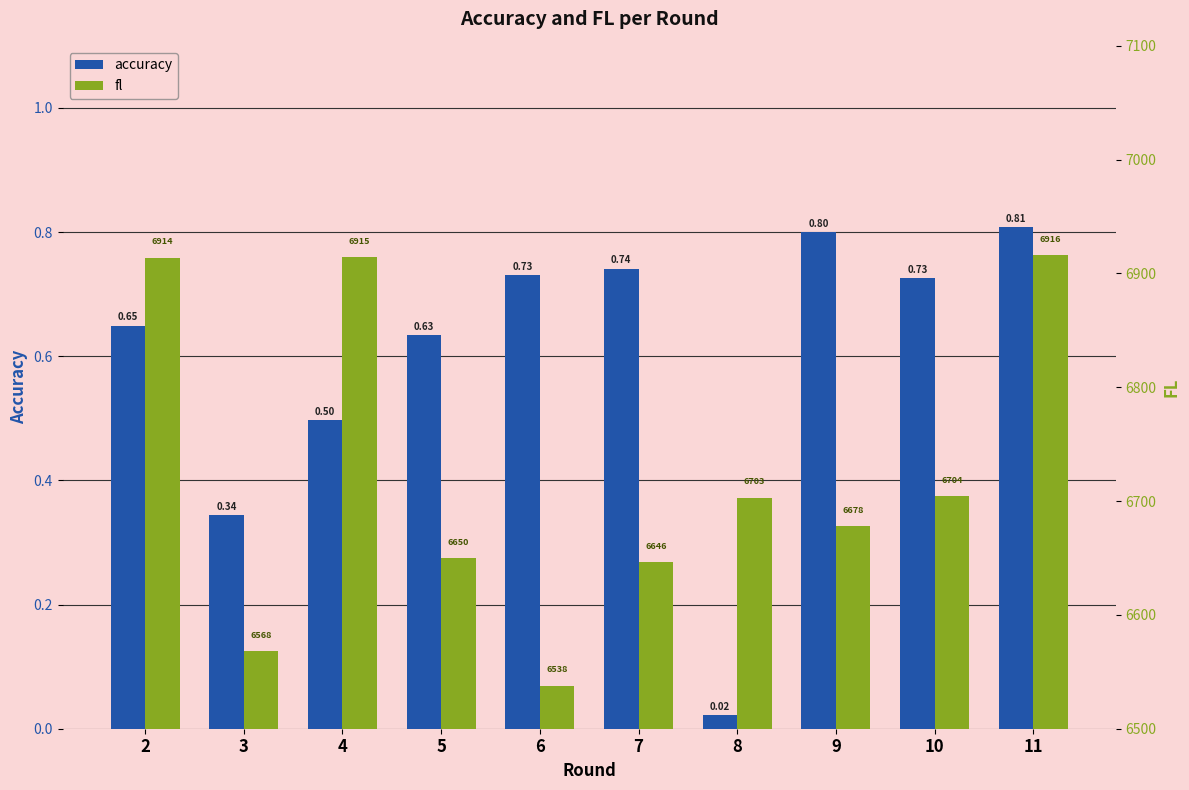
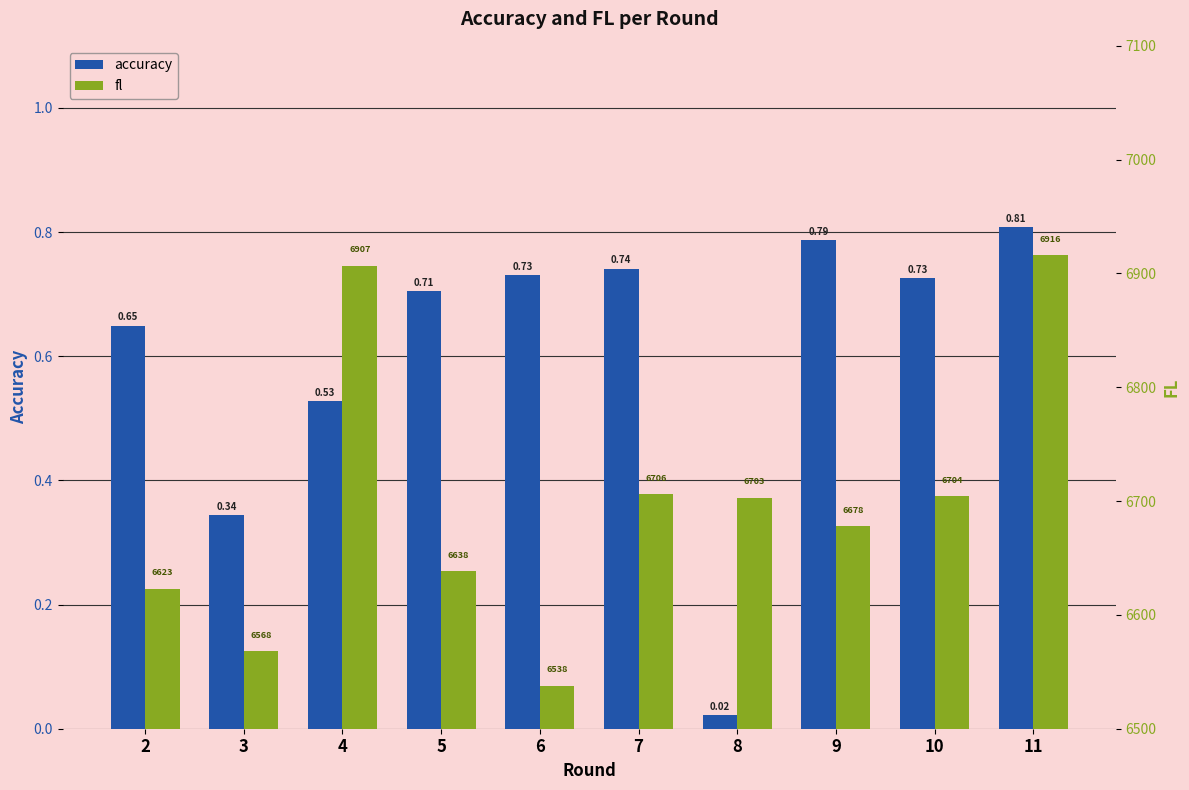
accuracy, 4: 0.50 -> 0.53
accuracy, 5: 0.63 -> 0.71
accuracy, 9: 0.80 -> 0.79
fl, 2: 6914 -> 6623
fl, 4: 6915 -> 6907
fl, 5: 6650 -> 6638
fl, 7: 6646 -> 6706
